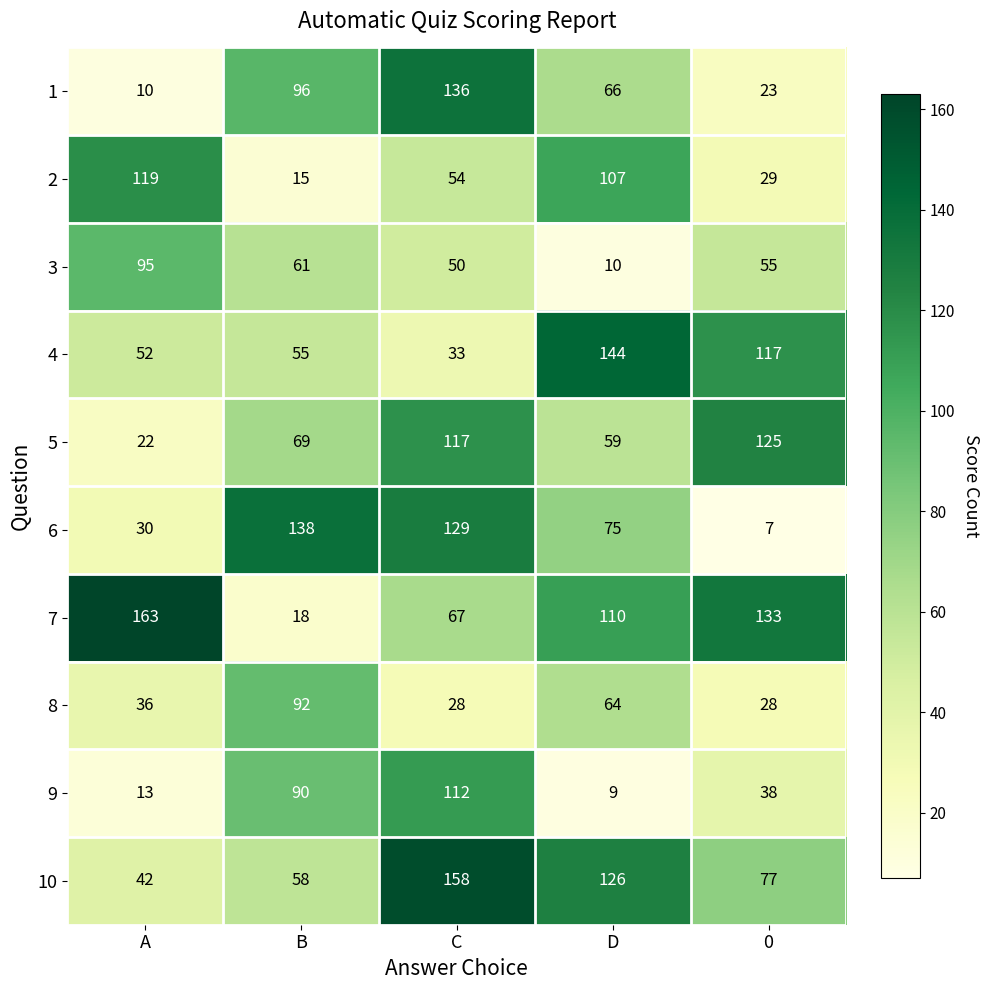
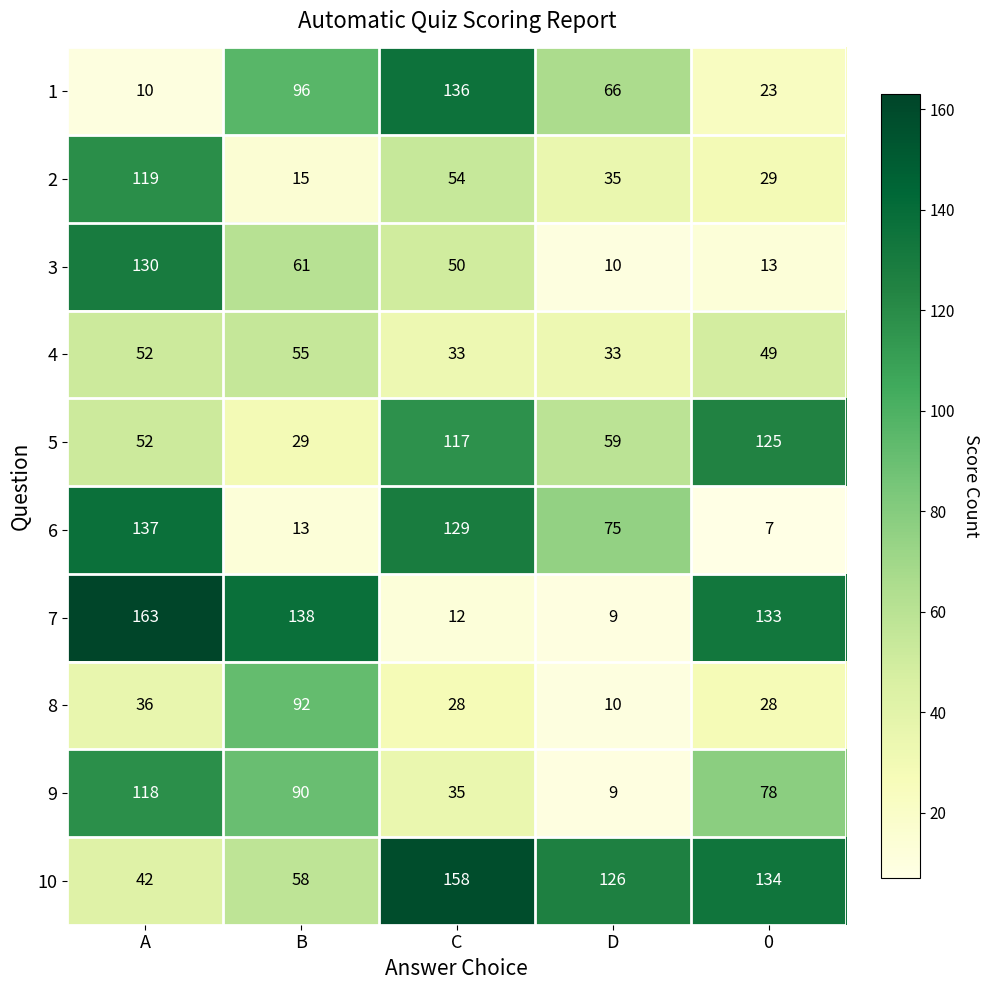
2, D: 107 -> 35
3, A: 95 -> 130
3, 0: 55 -> 13
4, D: 144 -> 33
4, 0: 117 -> 49
5, A: 22 -> 52
5, B: 69 -> 29
6, A: 30 -> 137
6, B: 138 -> 13
7, B: 18 -> 138
7, C: 67 -> 12
7, D: 110 -> 9
8, D: 64 -> 10
9, A: 13 -> 118
9, C: 112 -> 35
9, 0: 38 -> 78
10, 0: 77 -> 134
